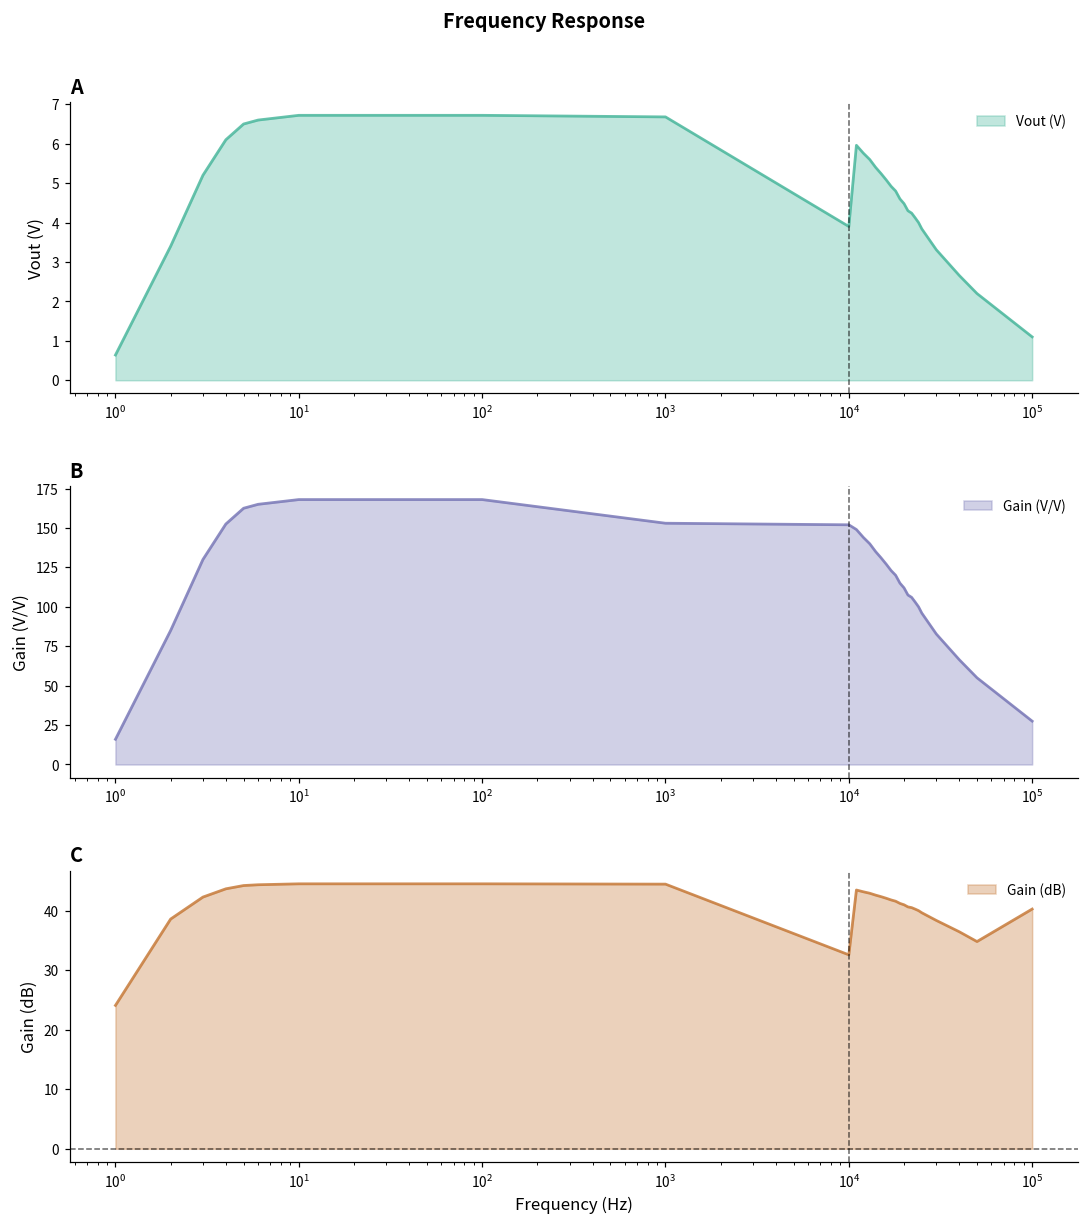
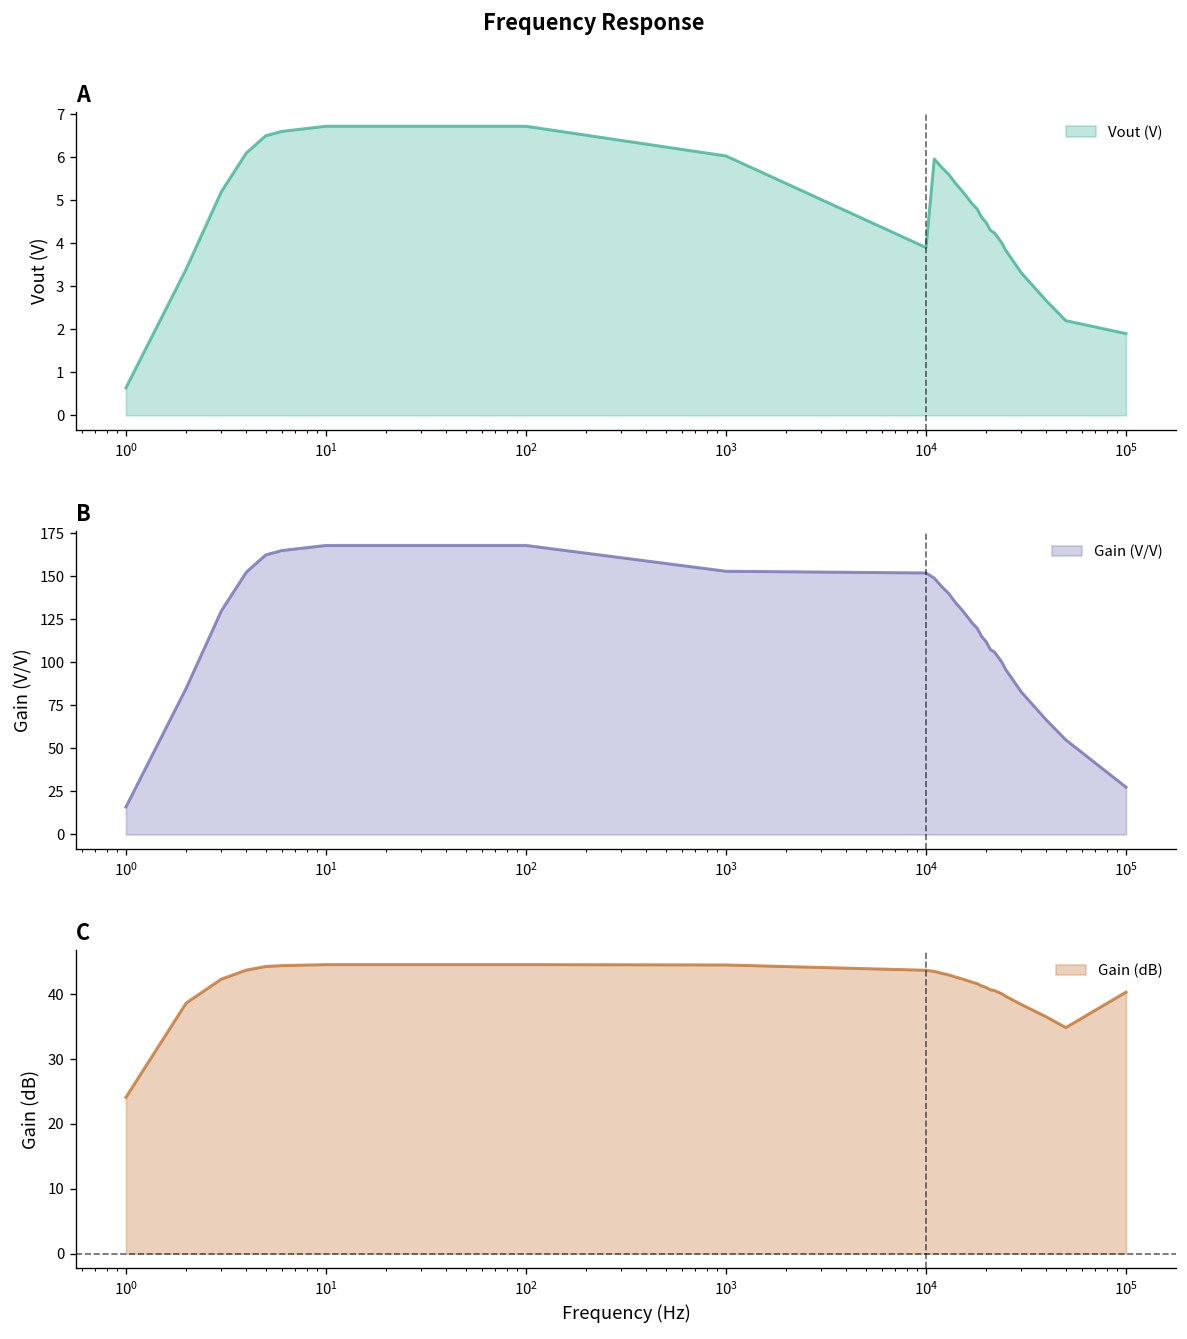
A, 10^3: 6.7 -> 6.0
A, 10^5: 1.1 -> 1.9
C, 10^4: 33 -> 44
